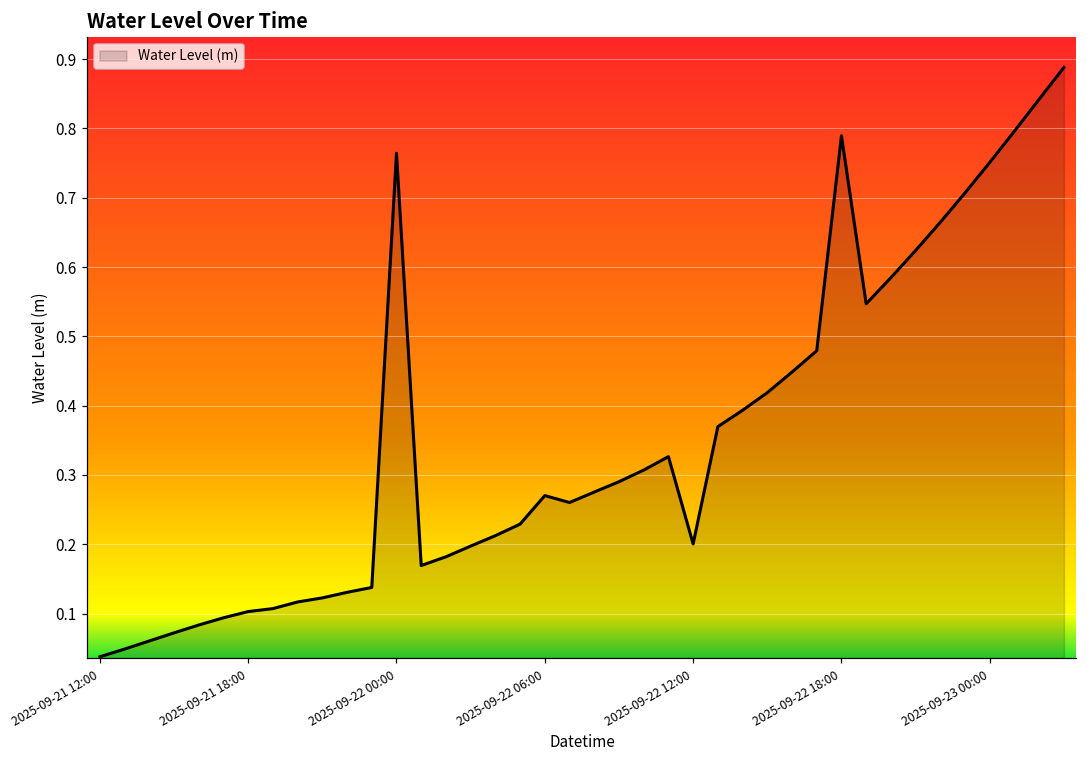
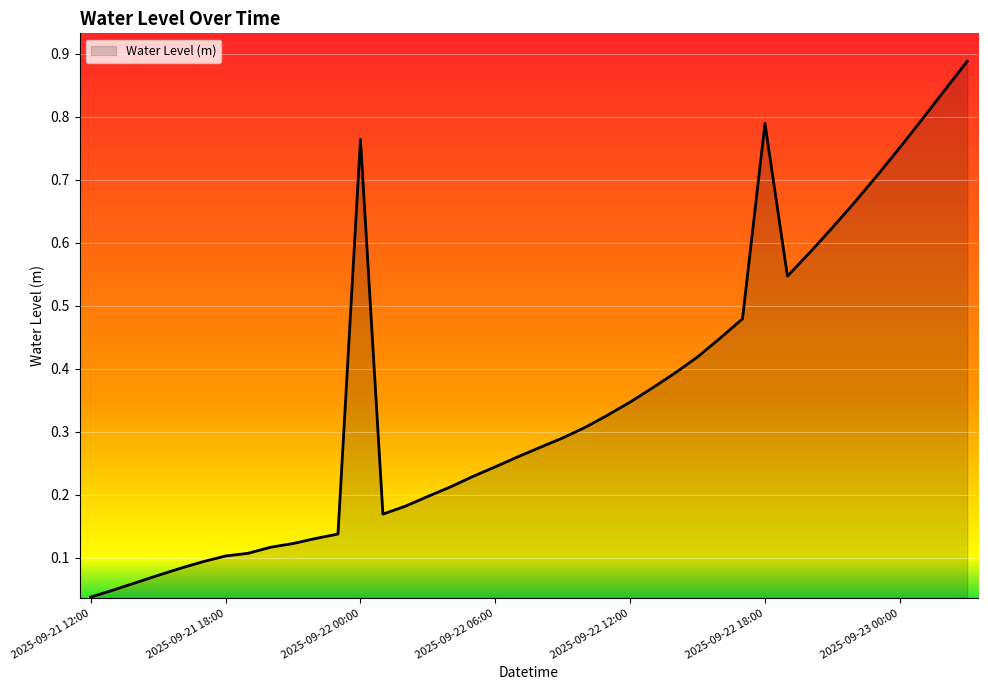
2025-09-22 06:00: 0.27 -> 0.24
2025-09-22 12:00: 0.20 -> 0.35
